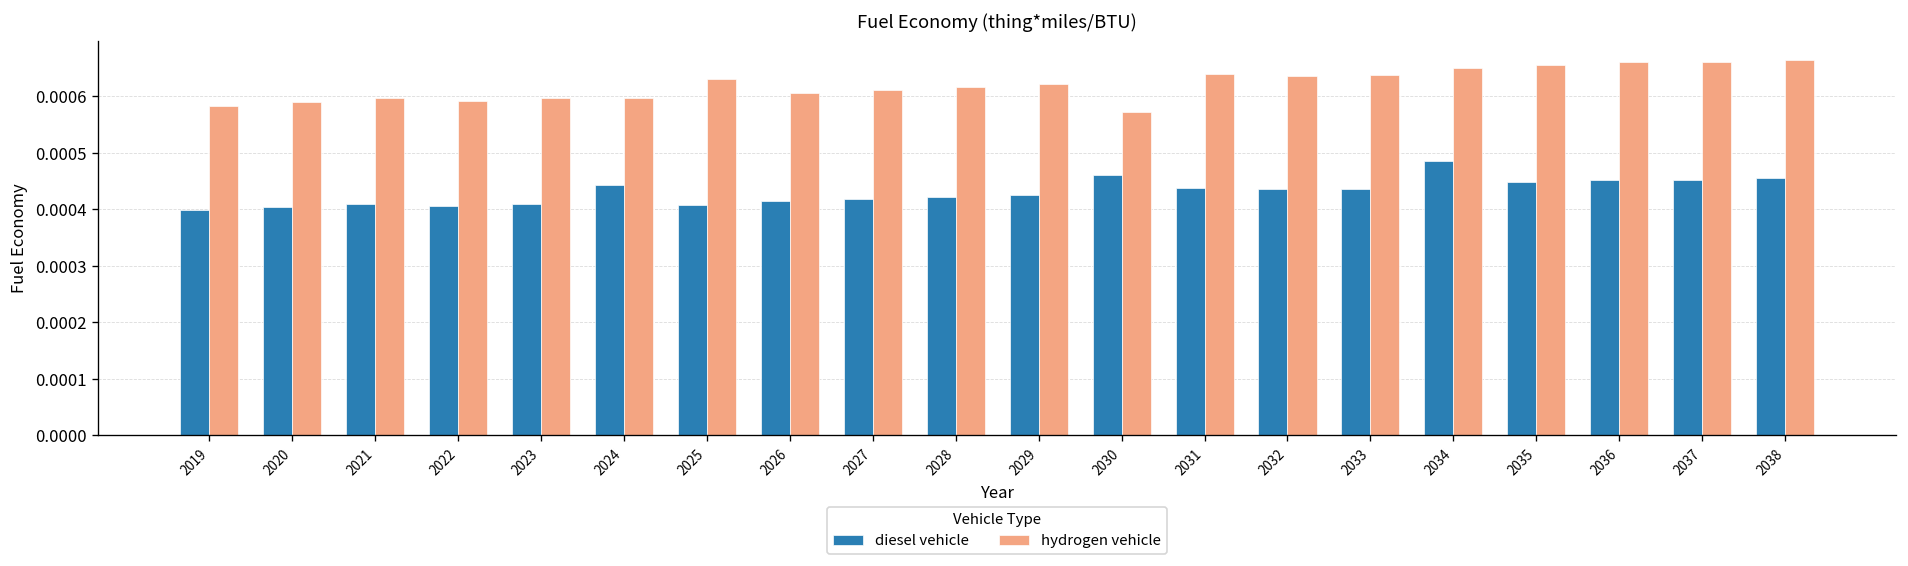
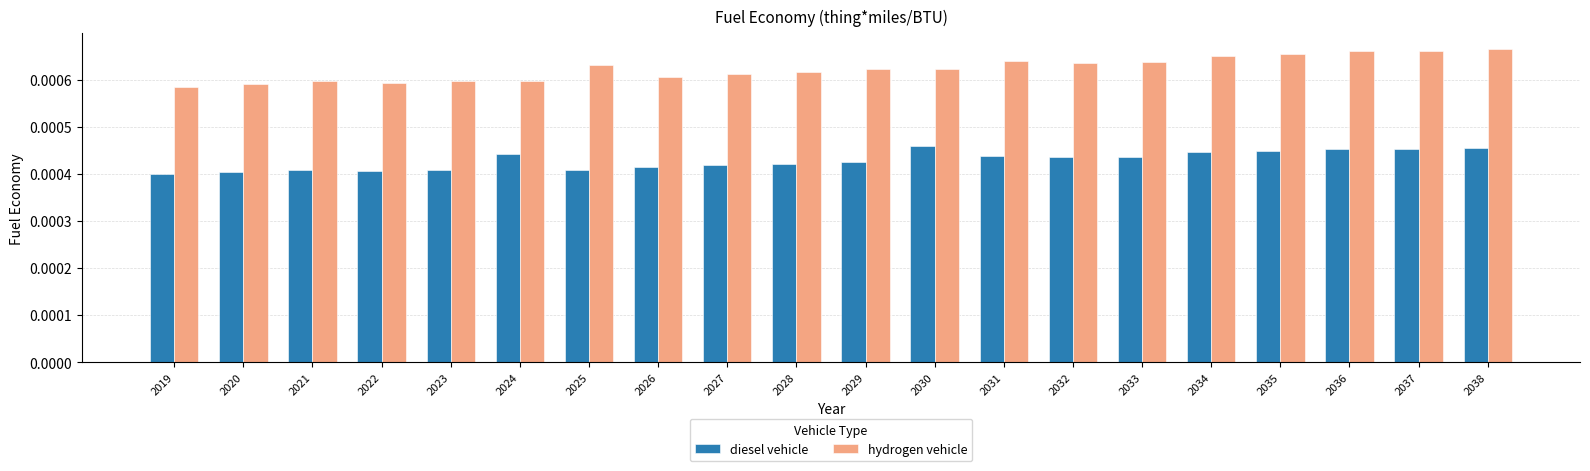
hydrogen vehicle, 2030: 0.00057 -> 0.00062
diesel vehicle, 2034: 0.00049 -> 0.00045
